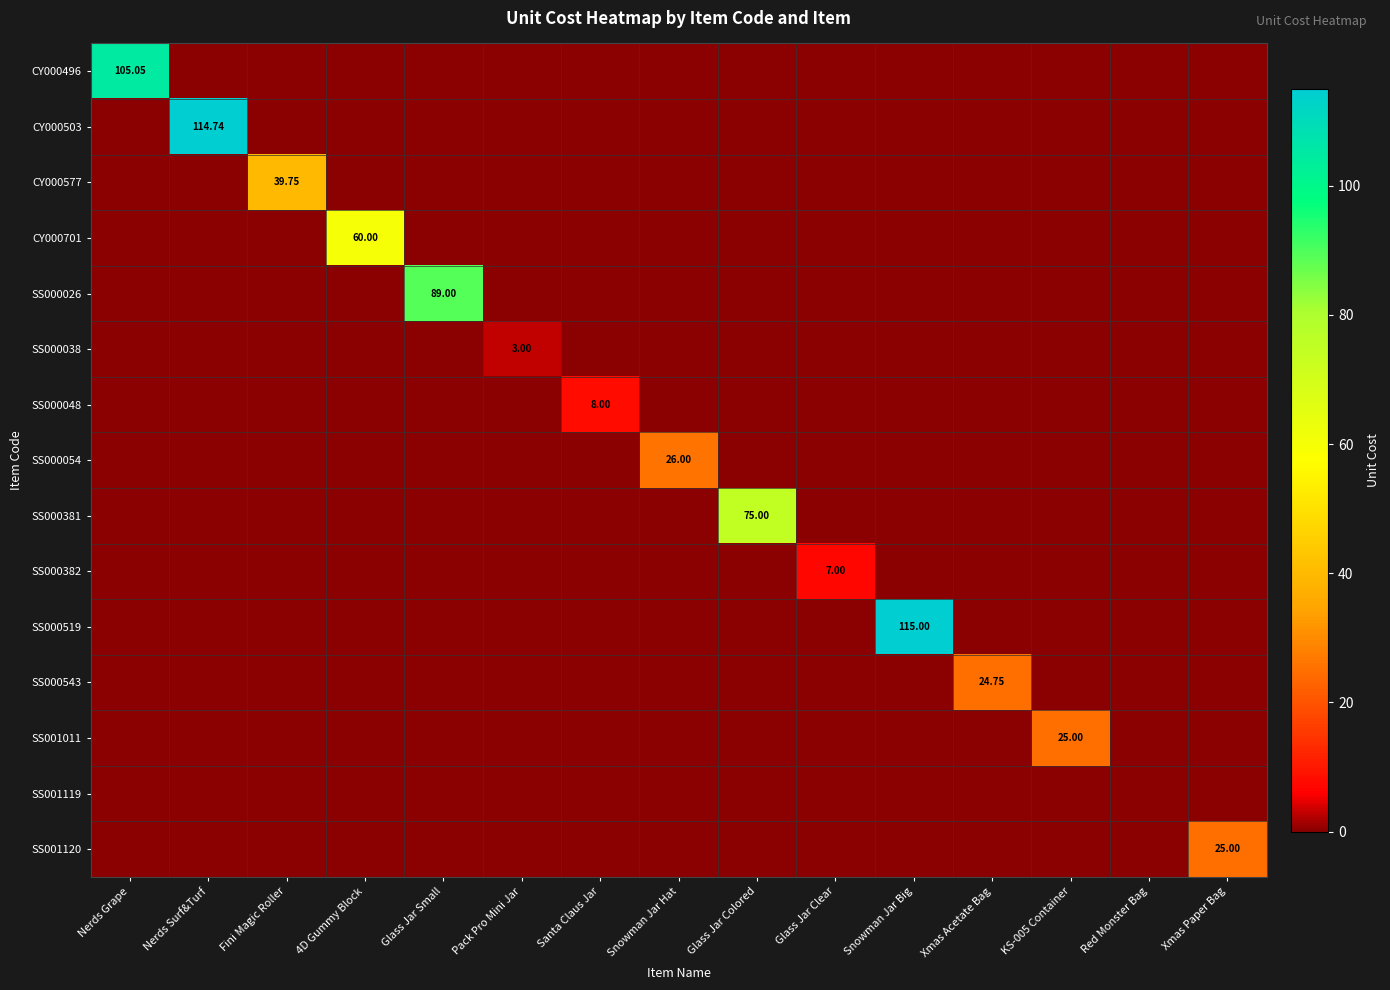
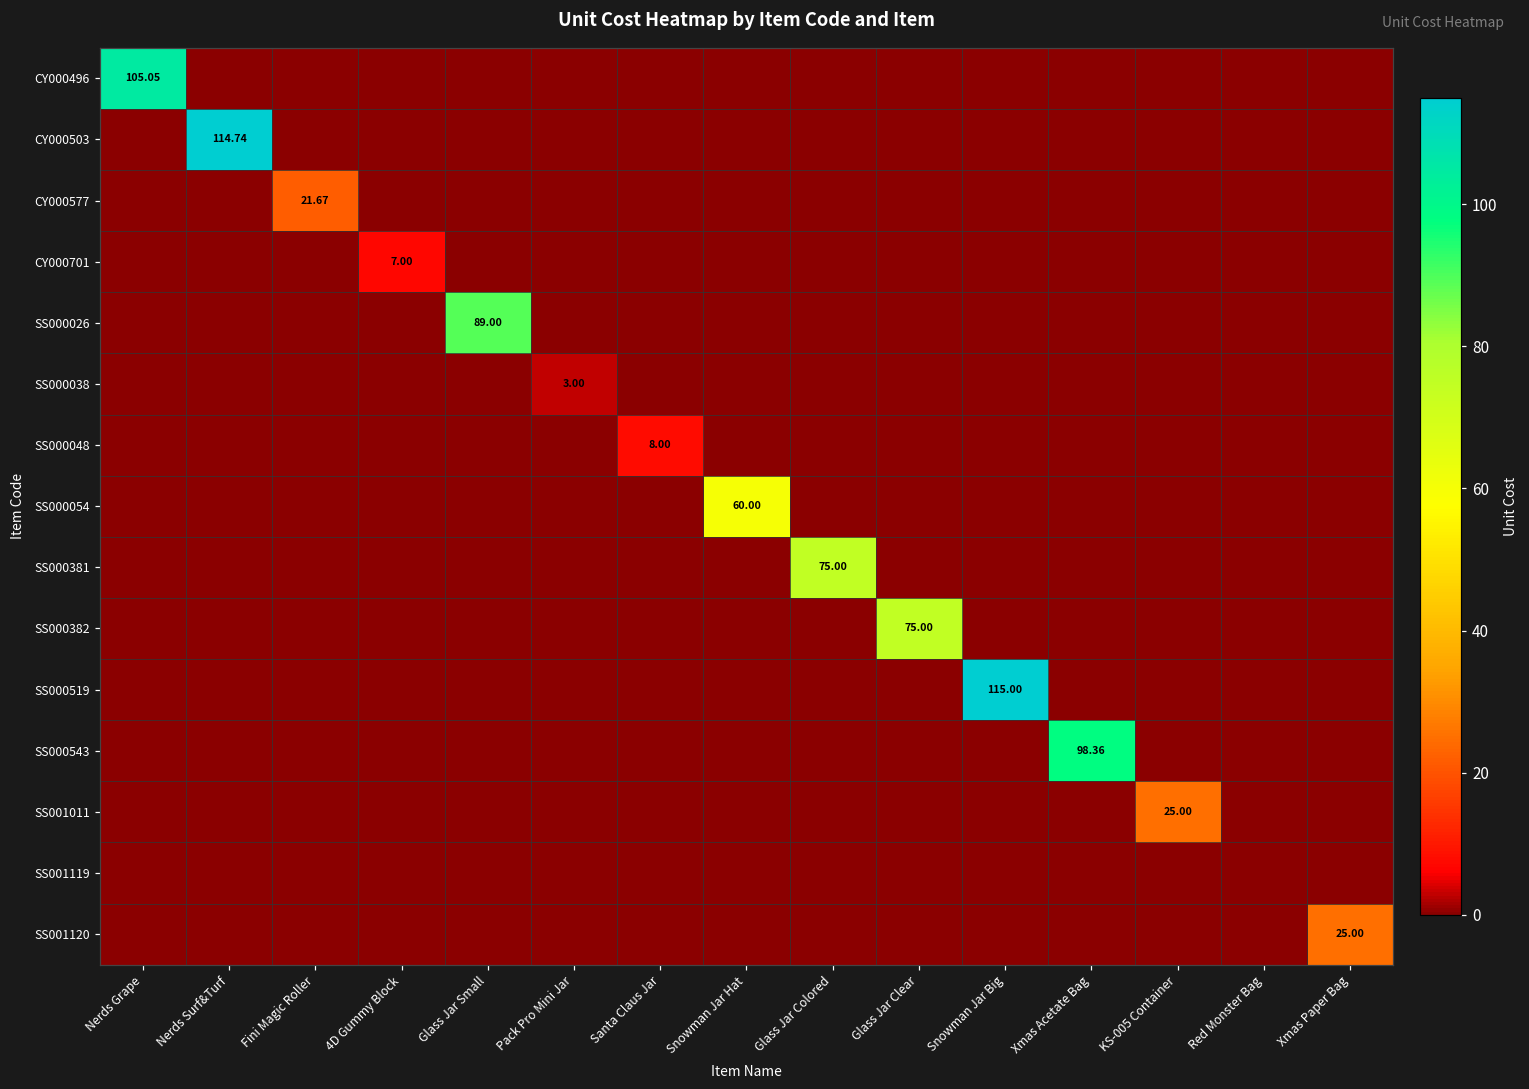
CY000577, Fini Magic Roller: 39.75 -> 21.67
CY000701, 4D Gummy Block: 60.00 -> 7.00
SS000054, Snowman Jar Hat: 26.00 -> 60.00
SS000382, Glass Jar Clear: 7.00 -> 75.00
SS000543, Xmas Acetate Bag: 24.75 -> 98.36
